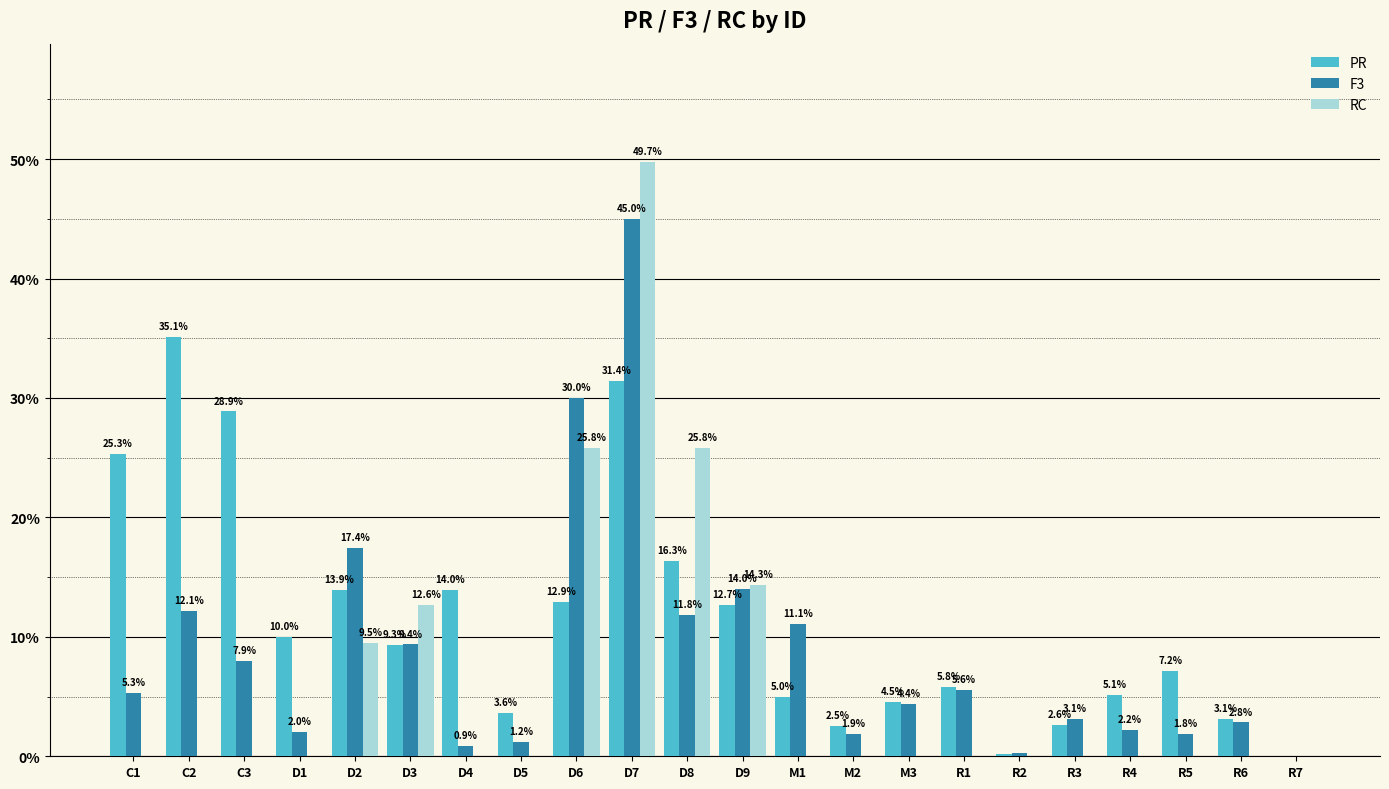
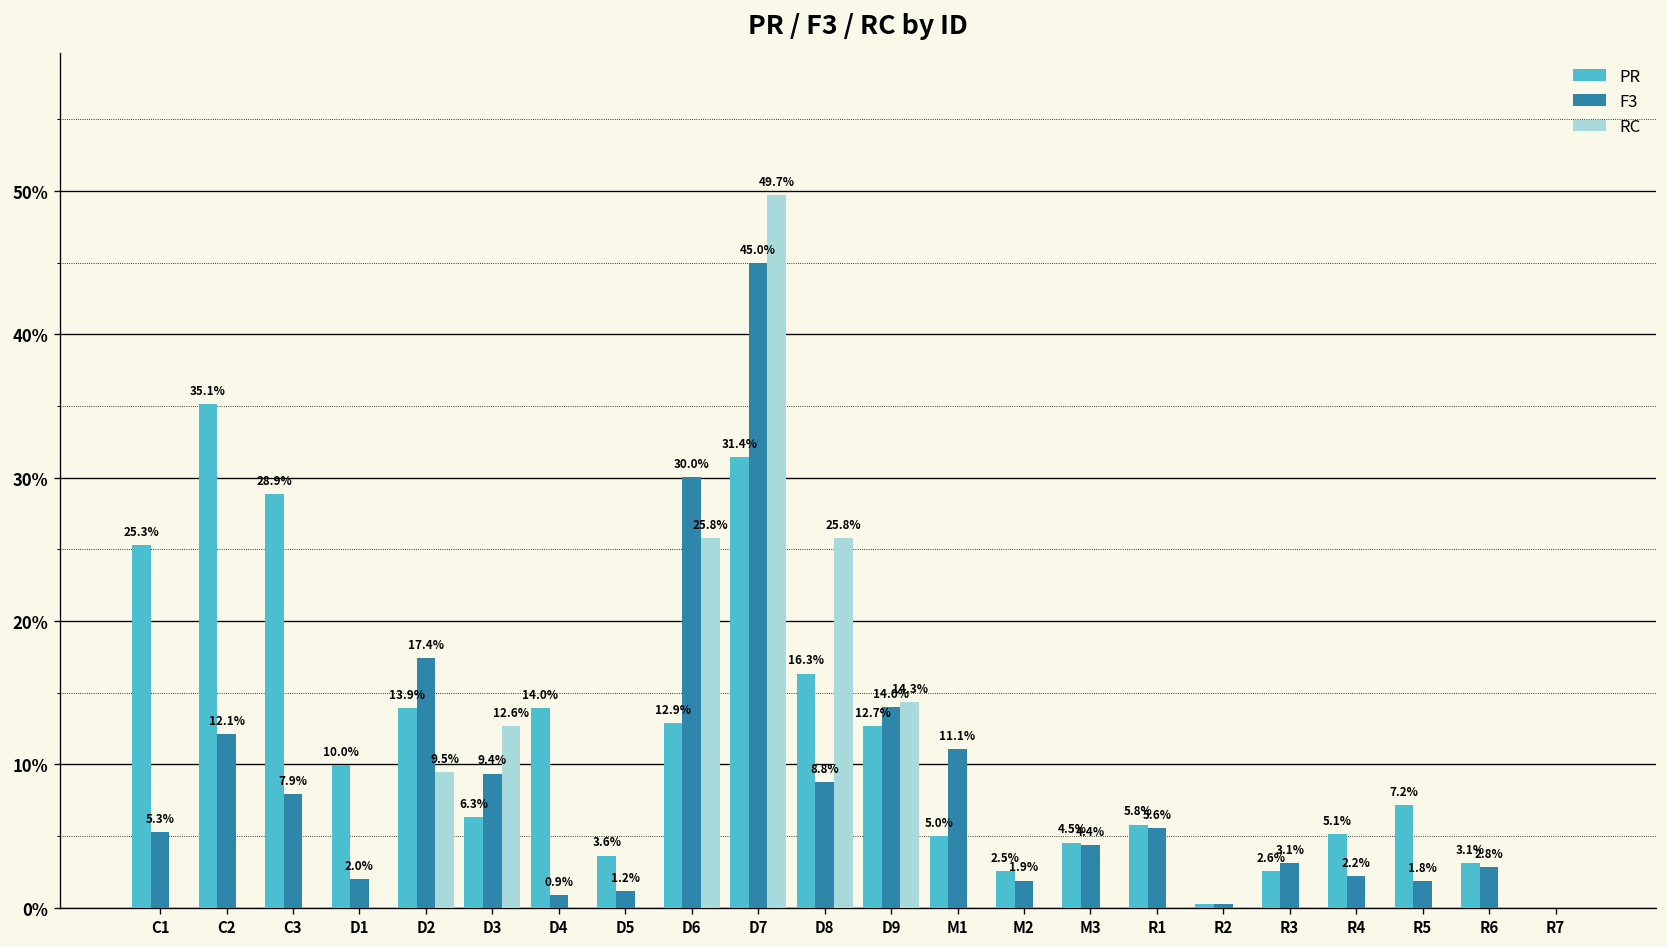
PR, D3: 9.3% -> 6.3%
F3, D8: 11.8% -> 8.8%
